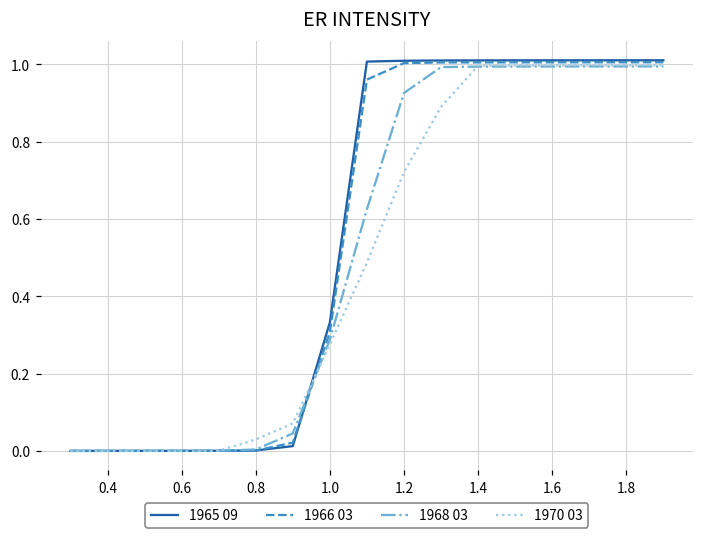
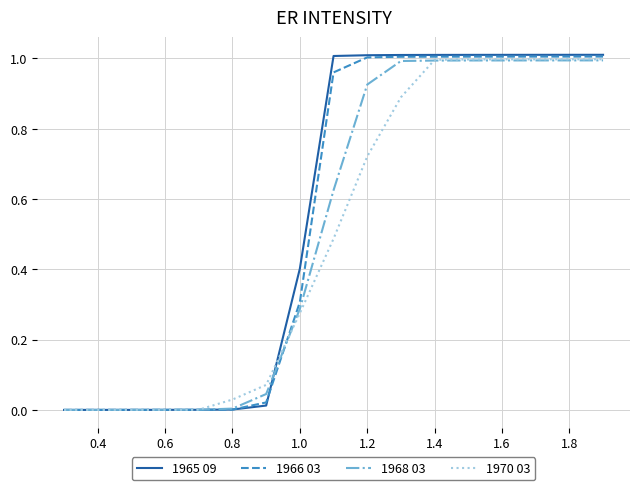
1965 09, 1.0: 0.33 -> 0.40
